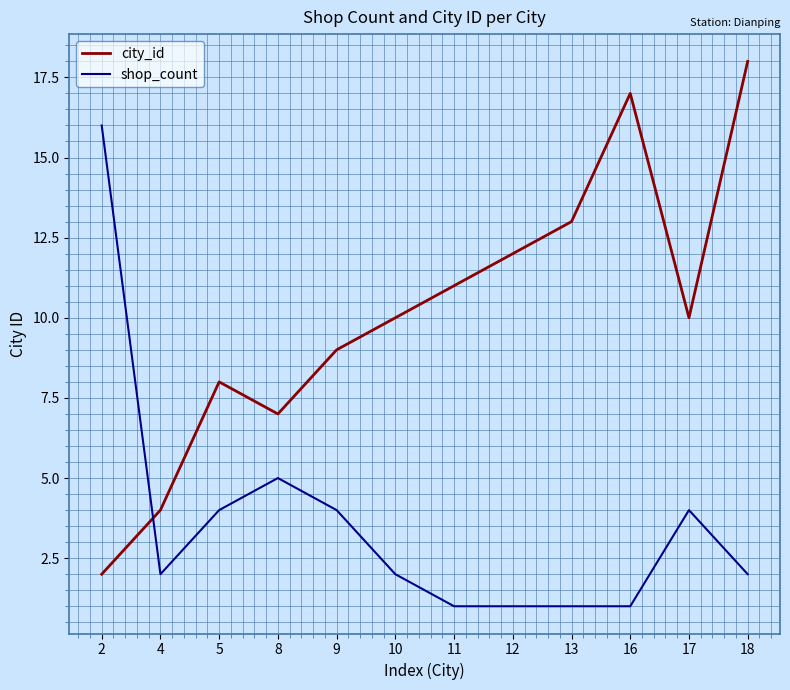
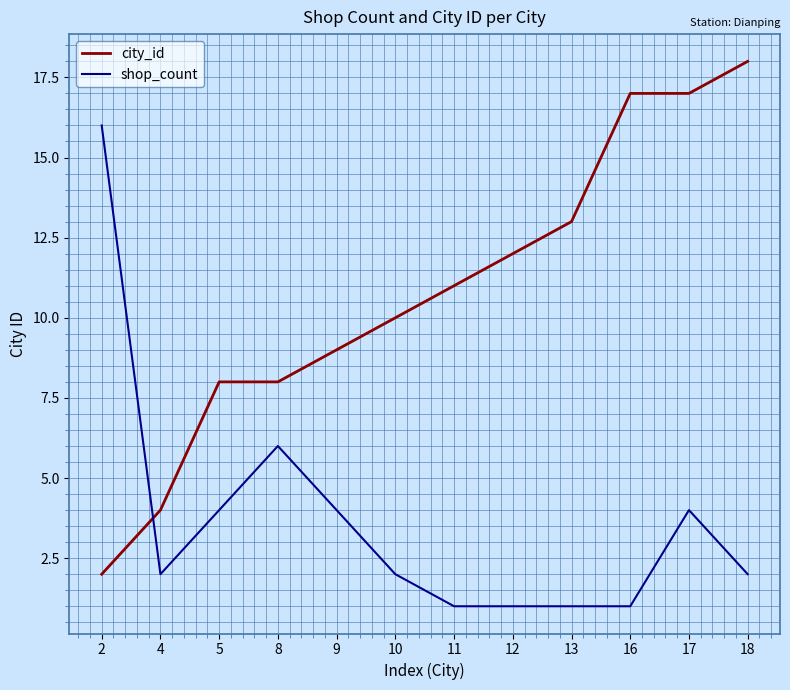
city_id, 8: 7 -> 8
shop_count, 8: 5 -> 6
city_id, 17: 10 -> 17
